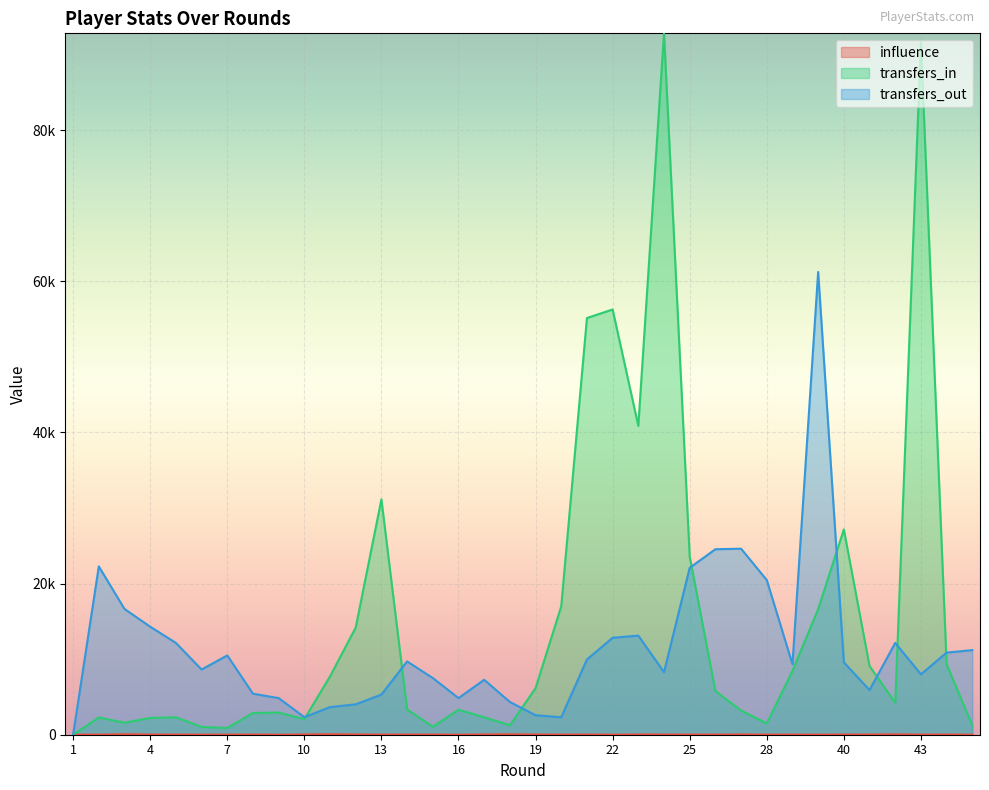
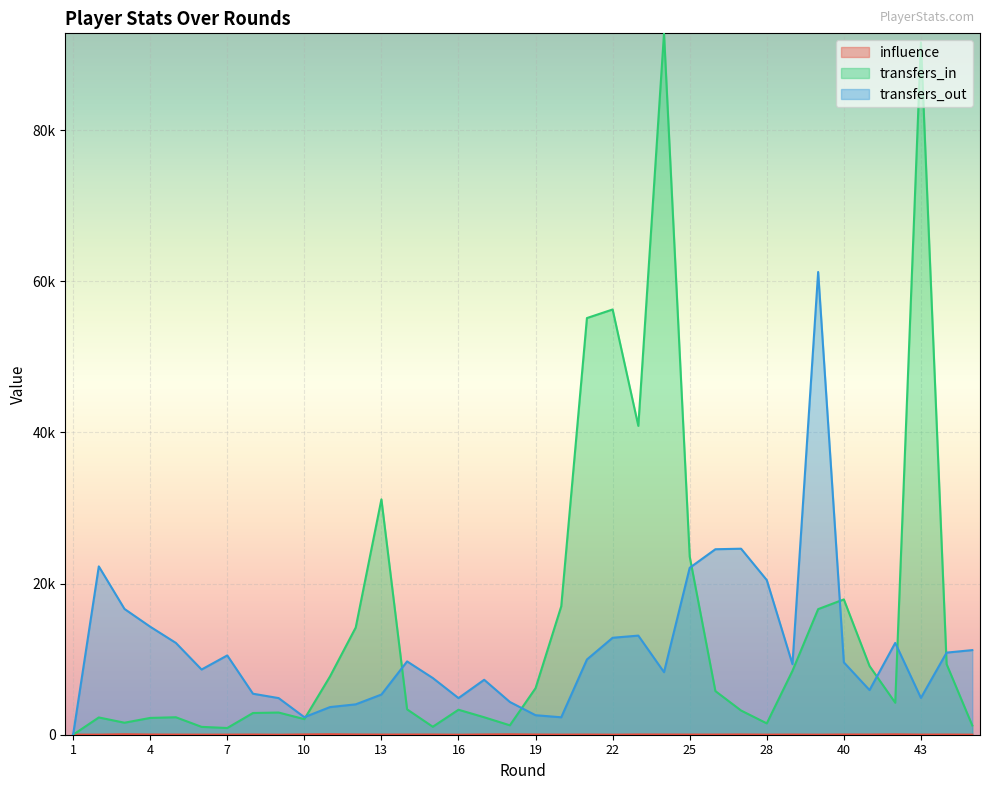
transfers_in, 40: 27000 -> 18000
transfers_out, 43: 8000 -> 5000
